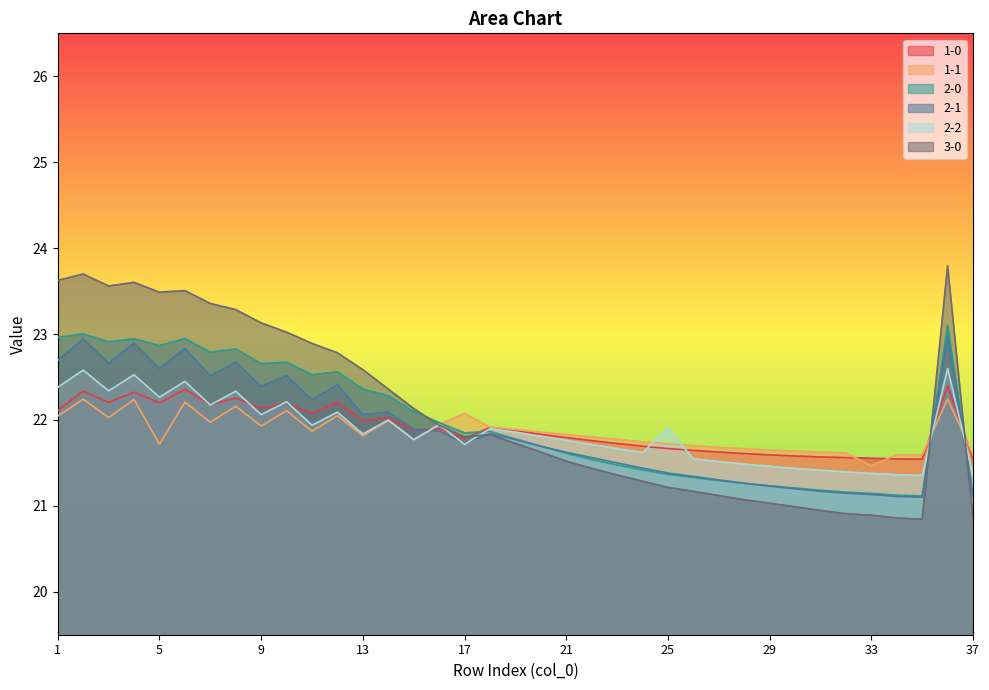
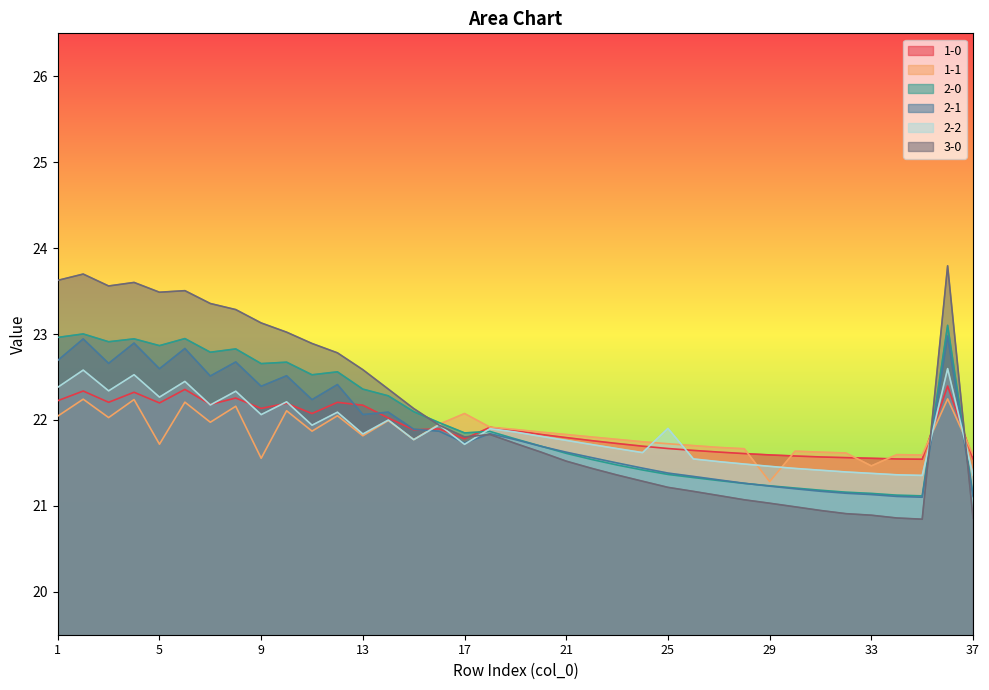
1-0, 1: 22.1 -> 22.2
1-1, 9: 21.9 -> 21.6
1-0, 13: 22.0 -> 22.2
1-1, 29: 21.6 -> 21.3
